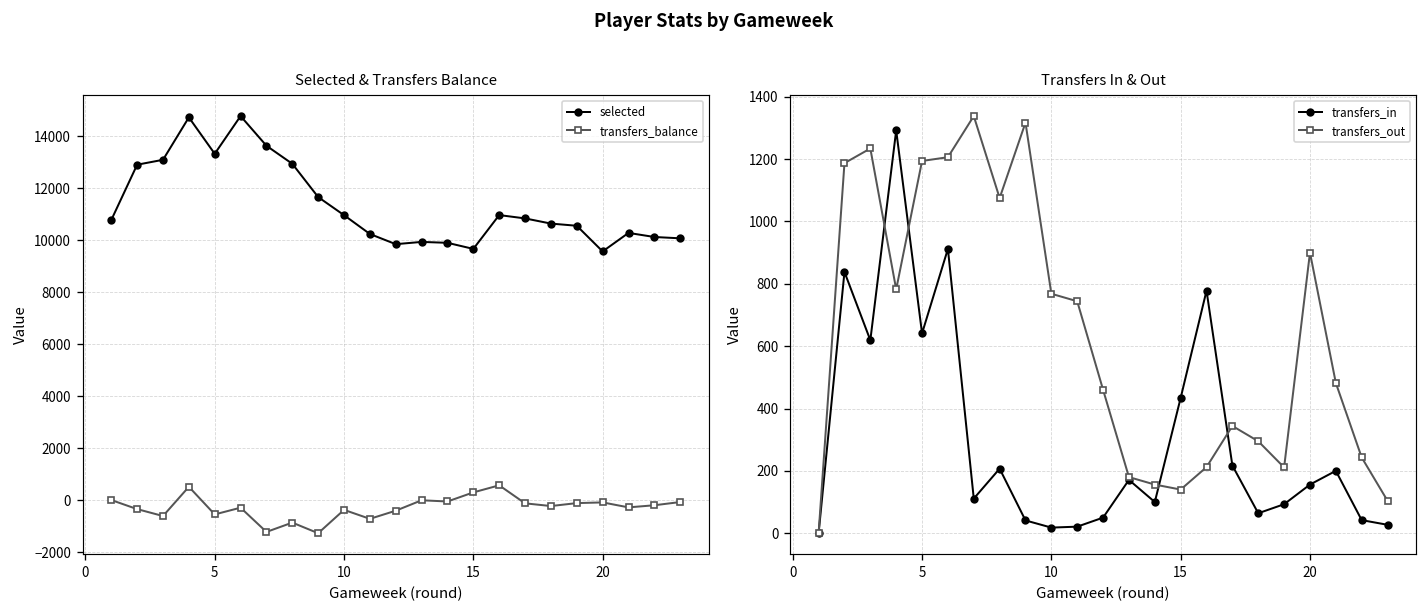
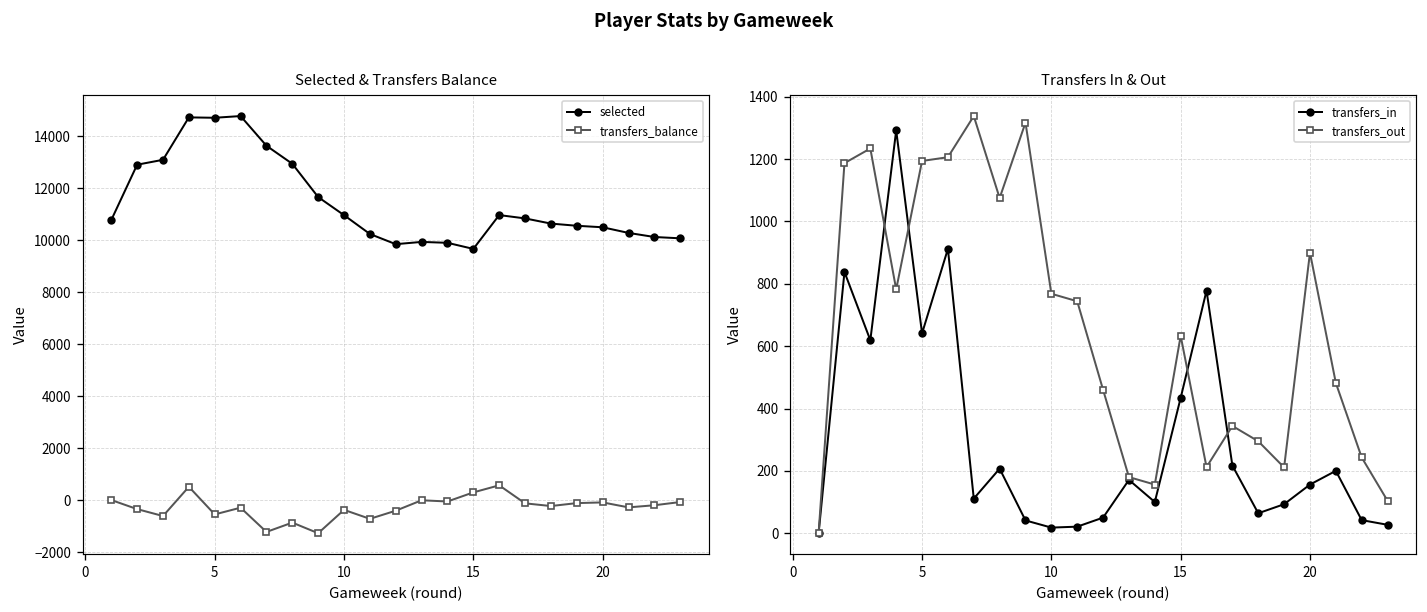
Selected & Transfers Balance, selected, 5: 13300 -> 14700
Selected & Transfers Balance, selected, 20: 9600 -> 10500
Transfers In & Out, transfers_out, 15: 140 -> 630
